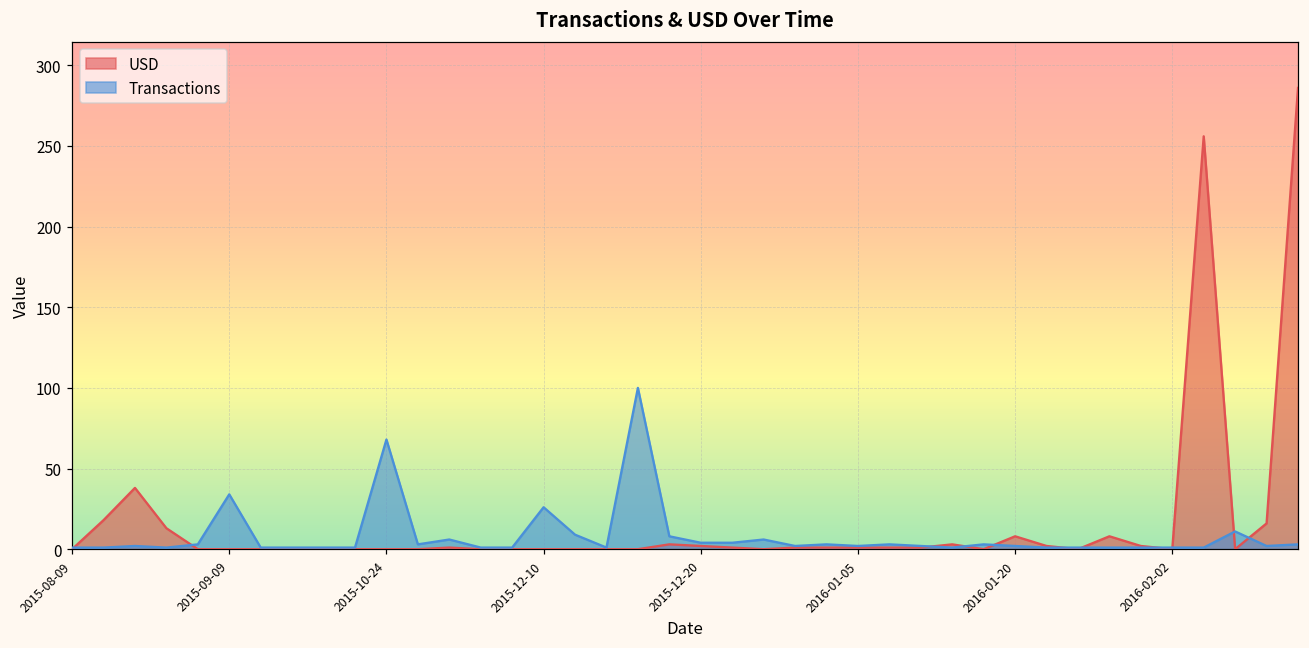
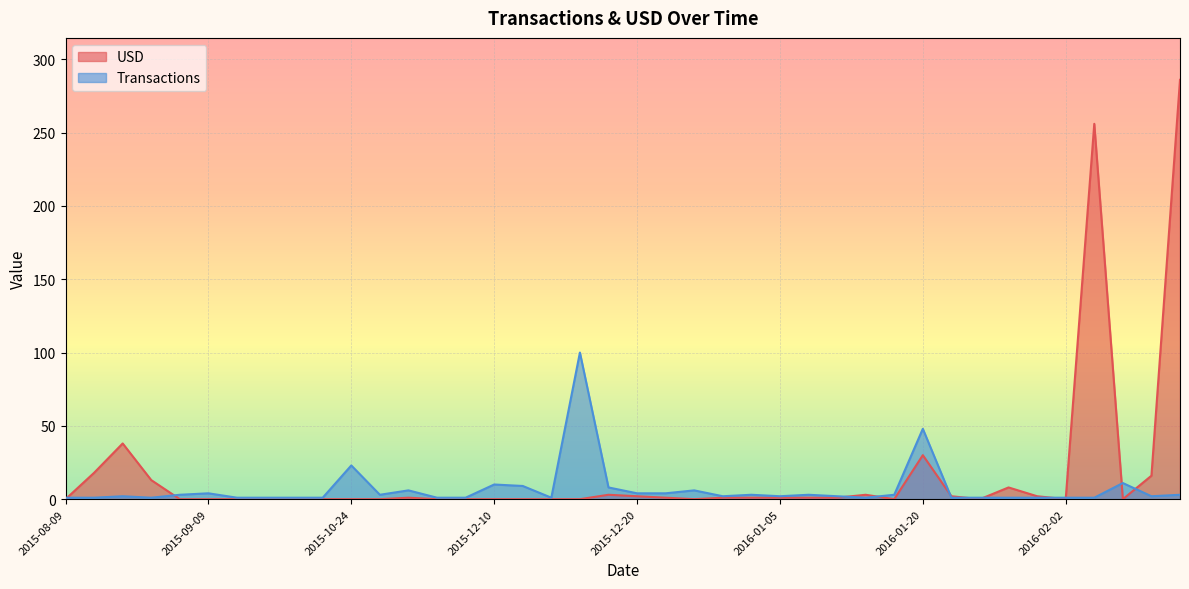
Transactions, 2015-09-09: 34 -> 4
Transactions, 2015-10-24: 68 -> 23
Transactions, 2015-12-10: 26 -> 10
USD, 2016-01-20: 8 -> 30
Transactions, 2016-01-20: 2 -> 48
